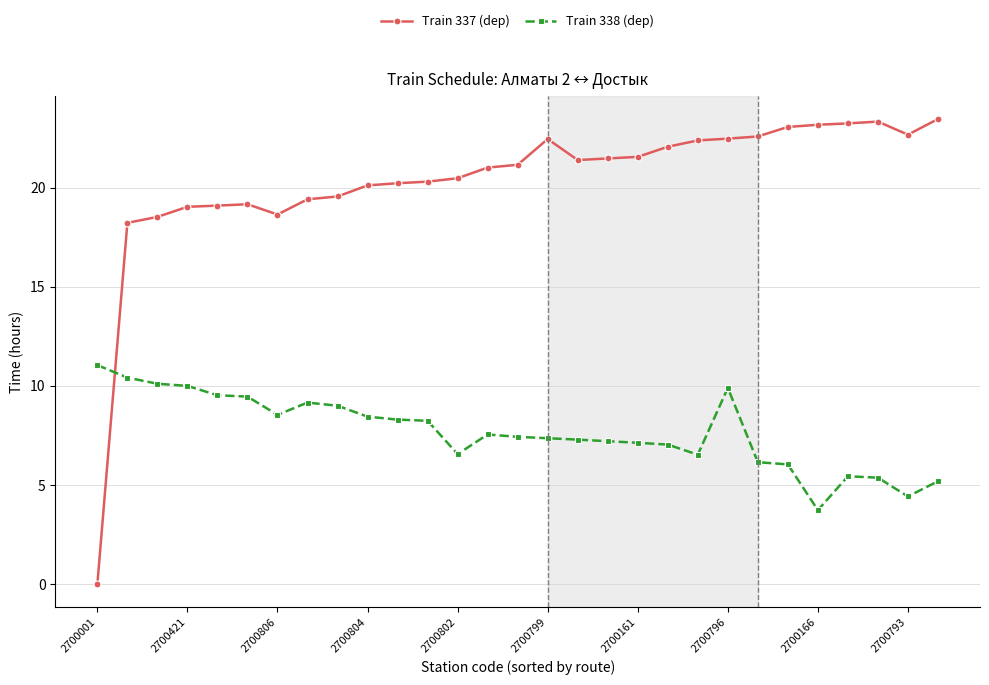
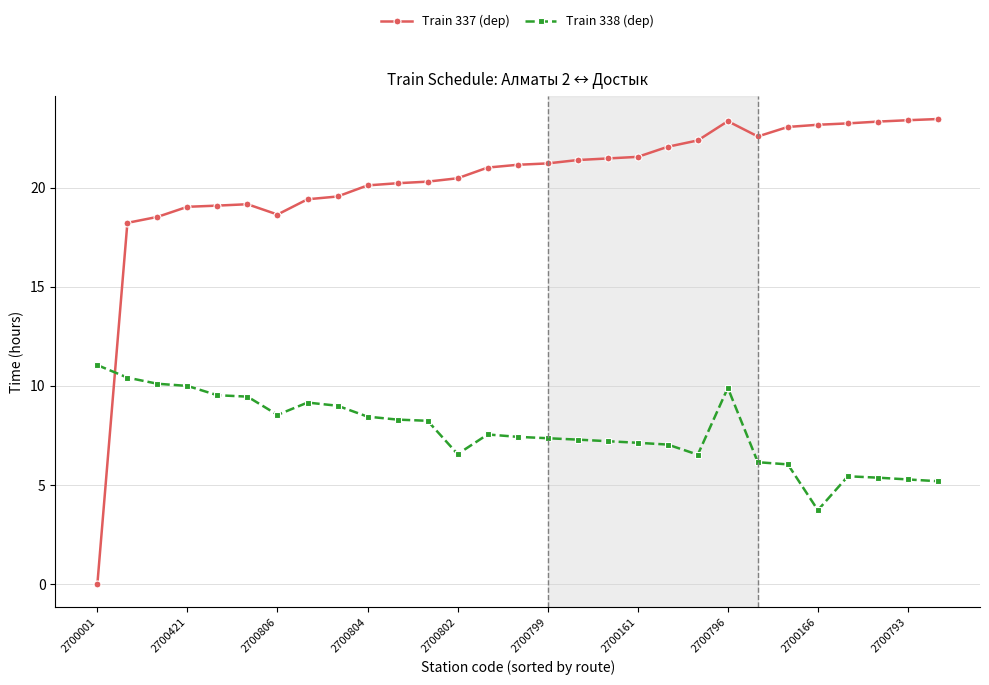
Train 337 (dep), 2700799: 22.5 -> 21.2
Train 337 (dep), 2700796: 22.5 -> 23.4
Train 337 (dep), 2700793: 22.7 -> 23.4
Train 338 (dep), 2700793: 4.4 -> 5.3
